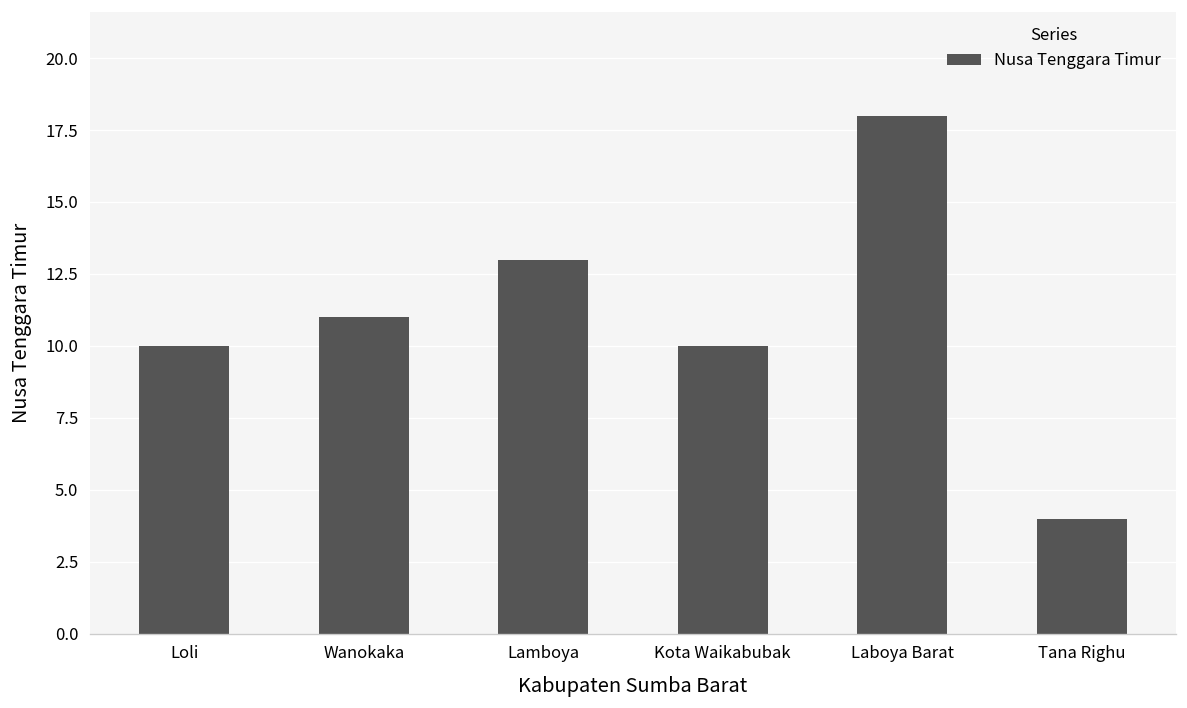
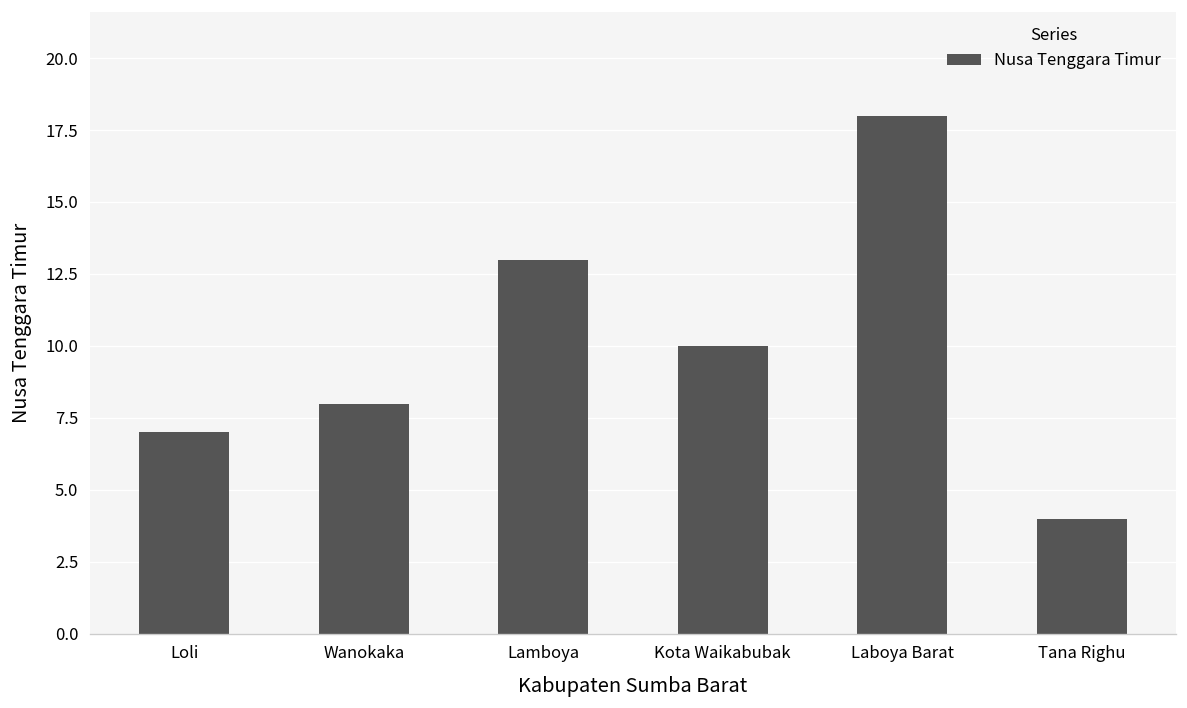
Loli: 10 -> 7
Wanokaka: 11 -> 8
